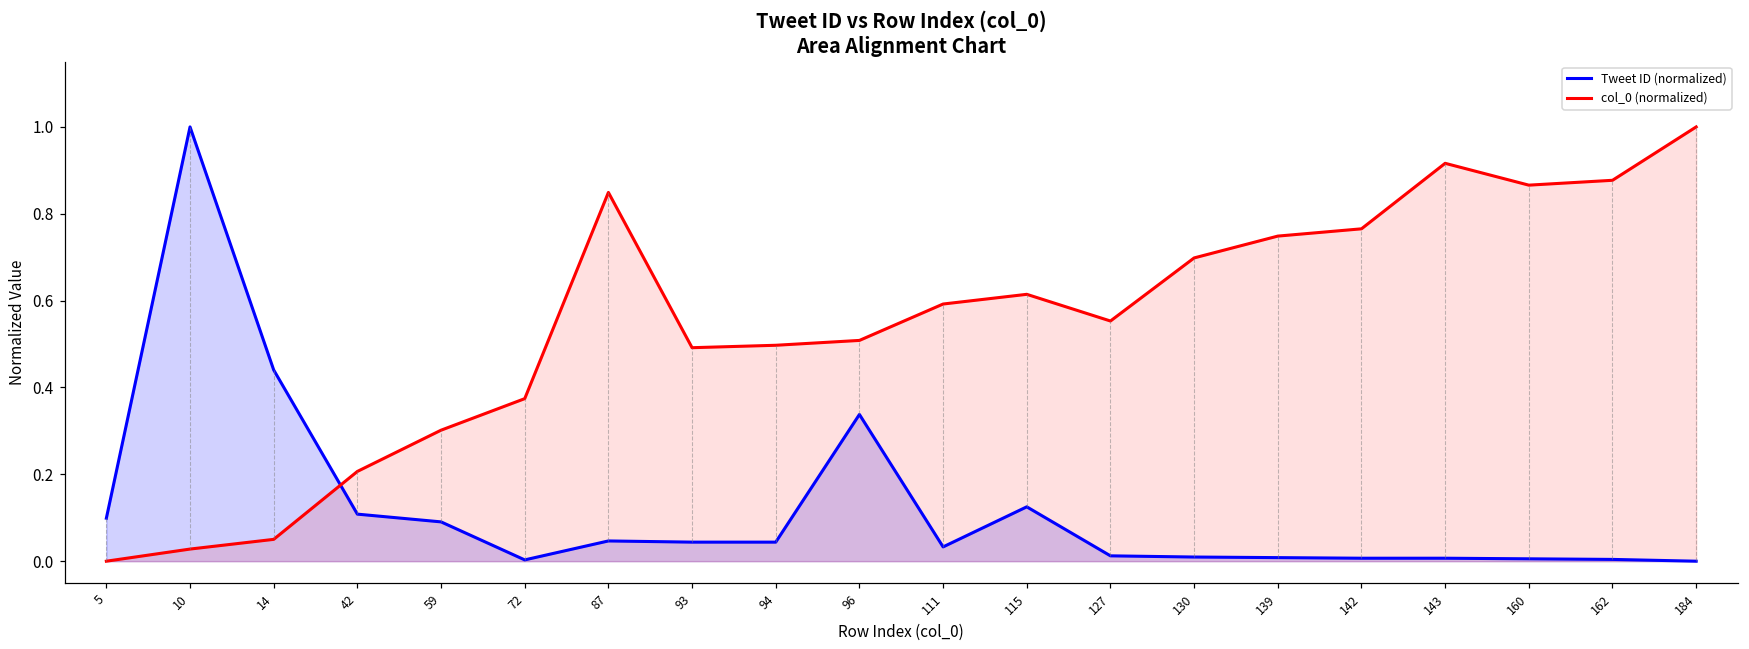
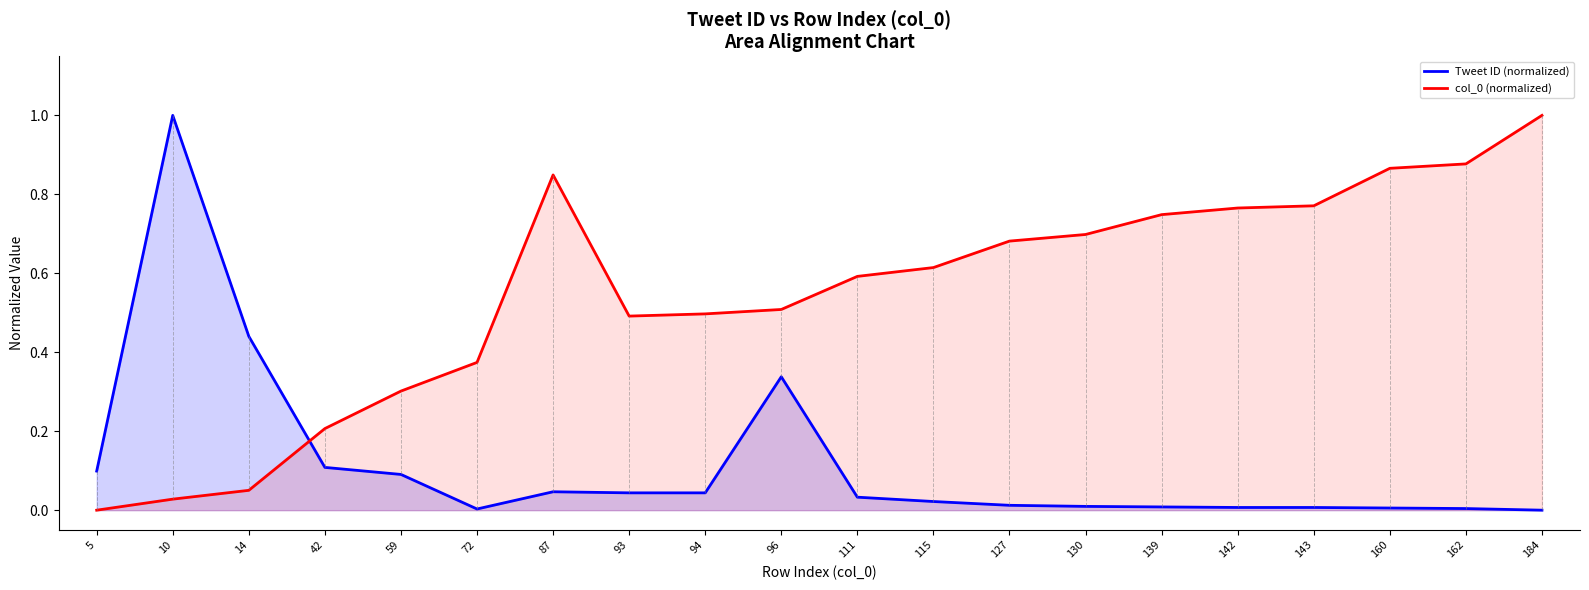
Tweet ID (normalized), 115: 0.13 -> 0.02
col_0 (normalized), 127: 0.55 -> 0.68
col_0 (normalized), 143: 0.92 -> 0.77
